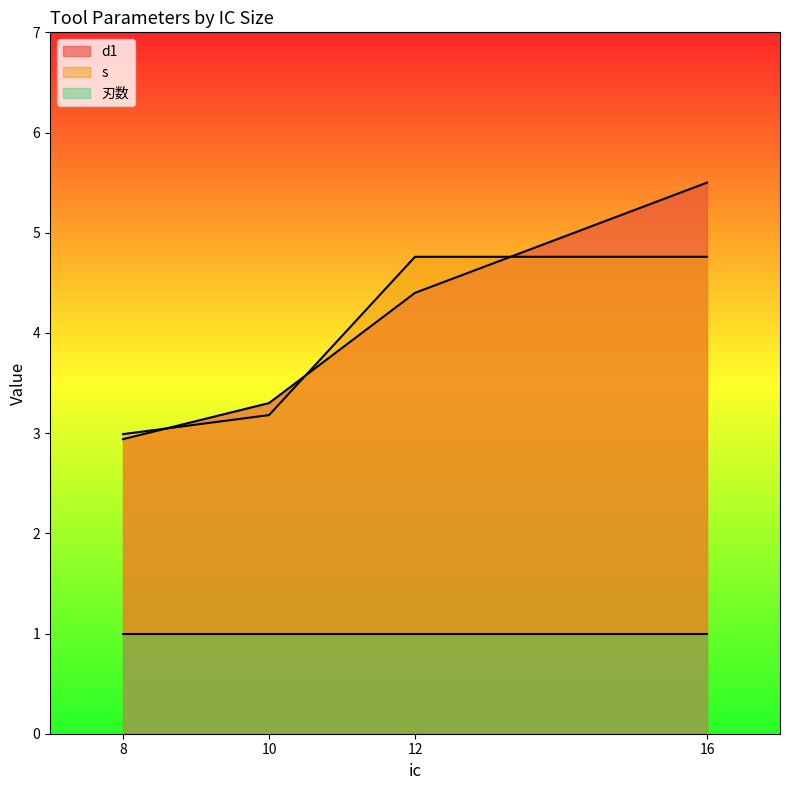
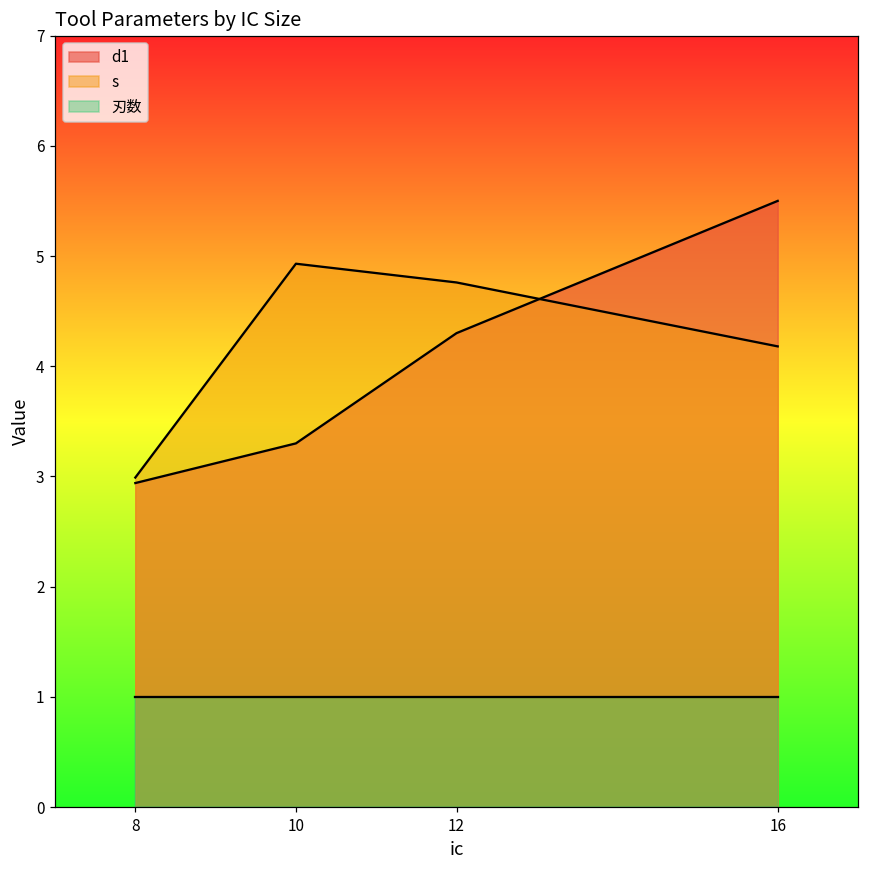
s, 10: 3.18 -> 4.93
d1, 12: 4.4 -> 4.3
s, 16: 4.76 -> 4.18
